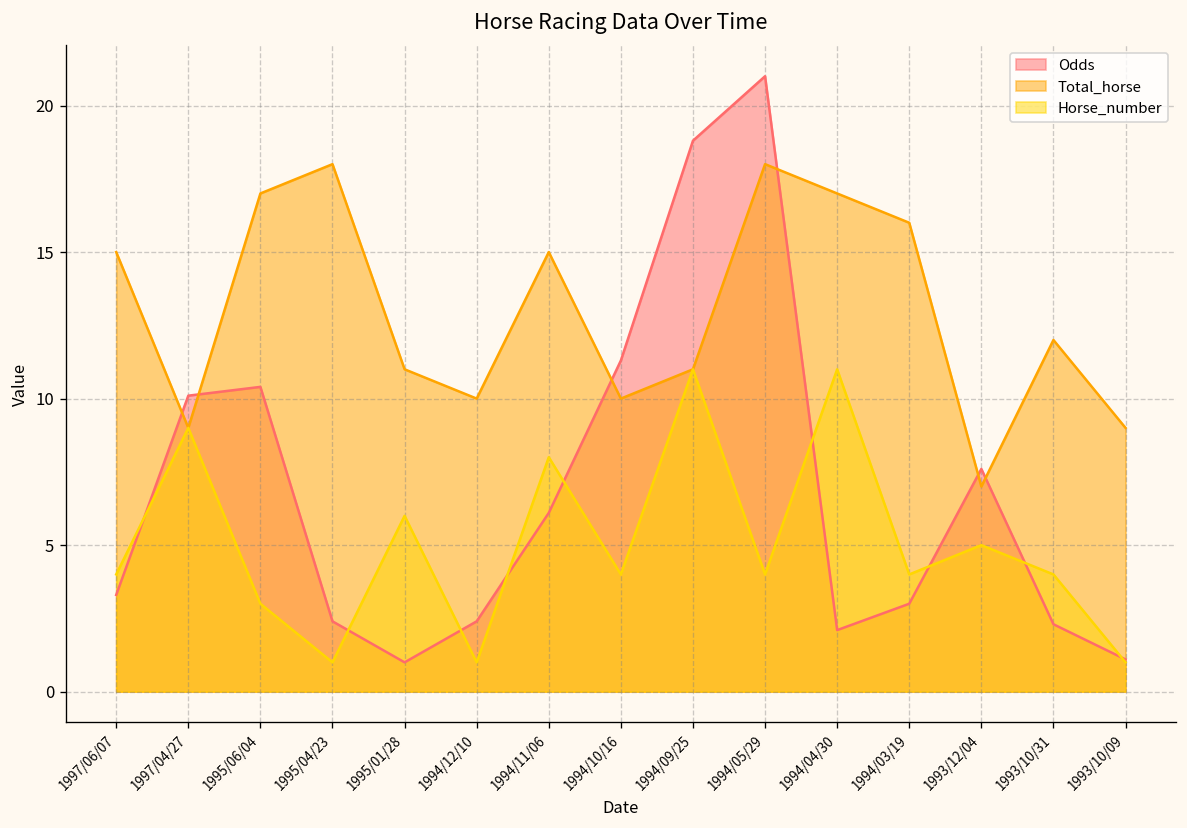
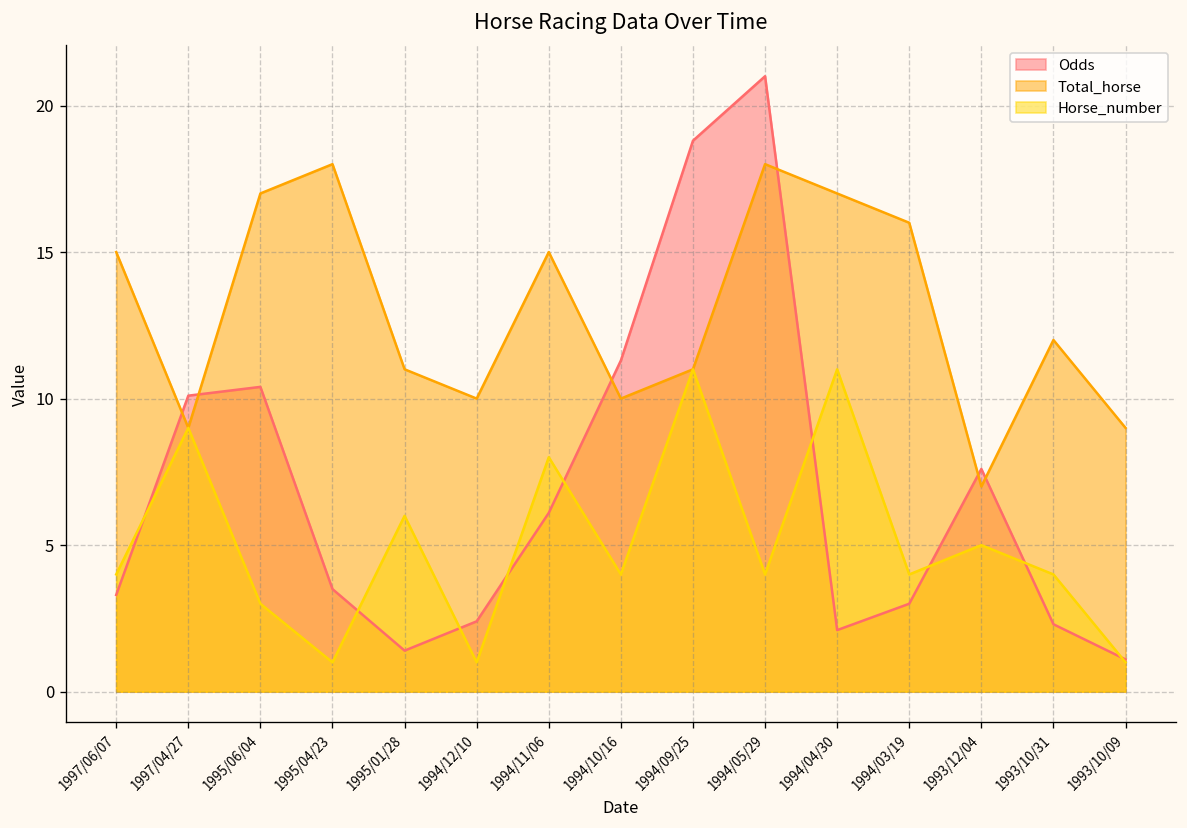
Odds, 1995/04/23: 2.4 -> 3.5
Odds, 1995/01/28: 1.0 -> 1.4
